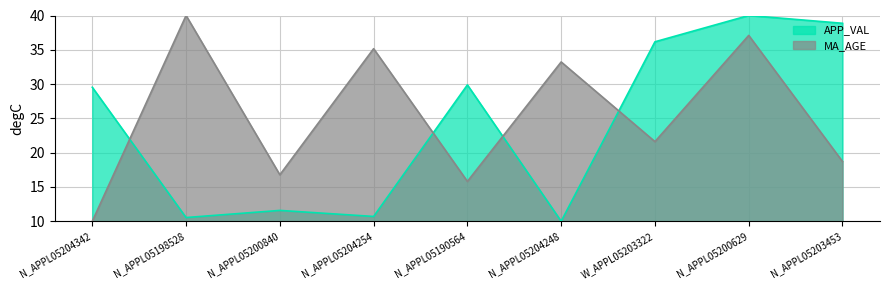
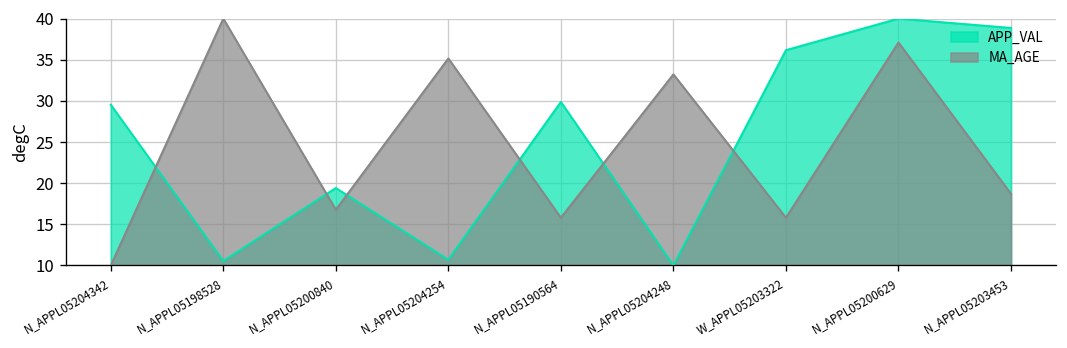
APP_VAL, N_APPL05200840: 12 -> 19
MA_AGE, W_APPL05203322: 22 -> 16
